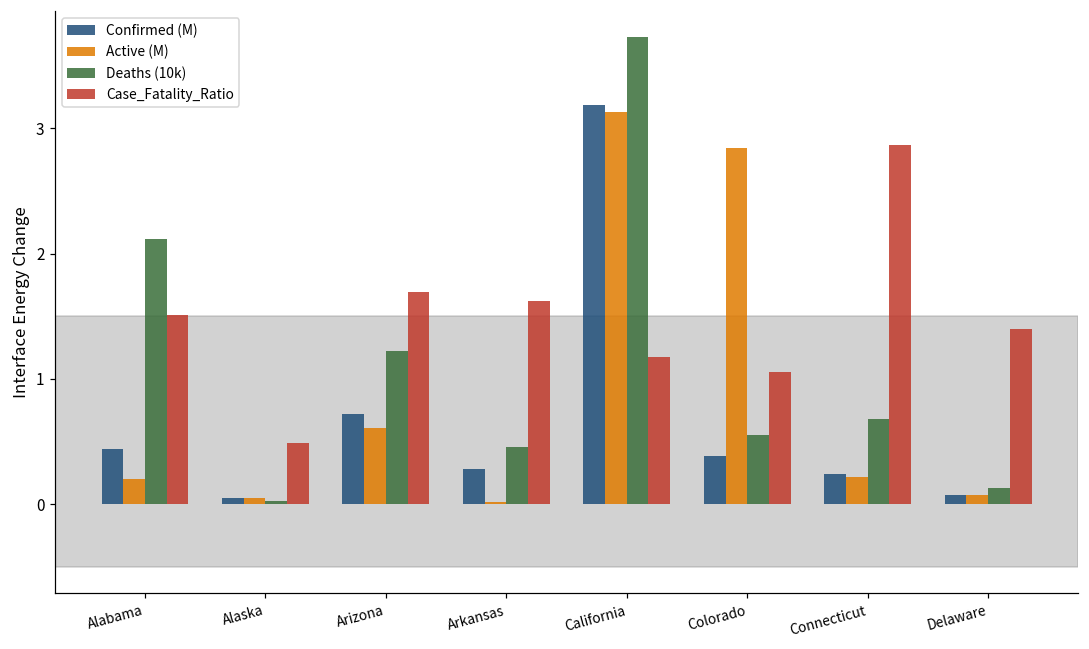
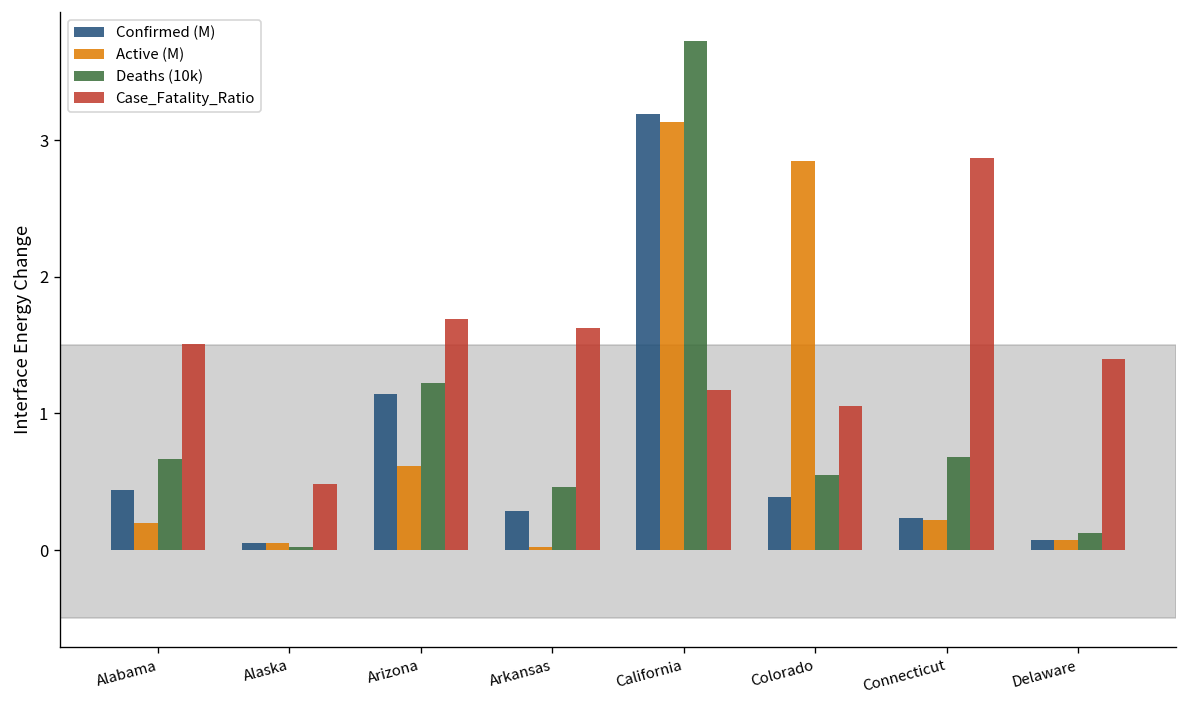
Deaths (10k), Alabama: 2.12 -> 0.67
Confirmed (M), Arizona: 0.72 -> 1.14
